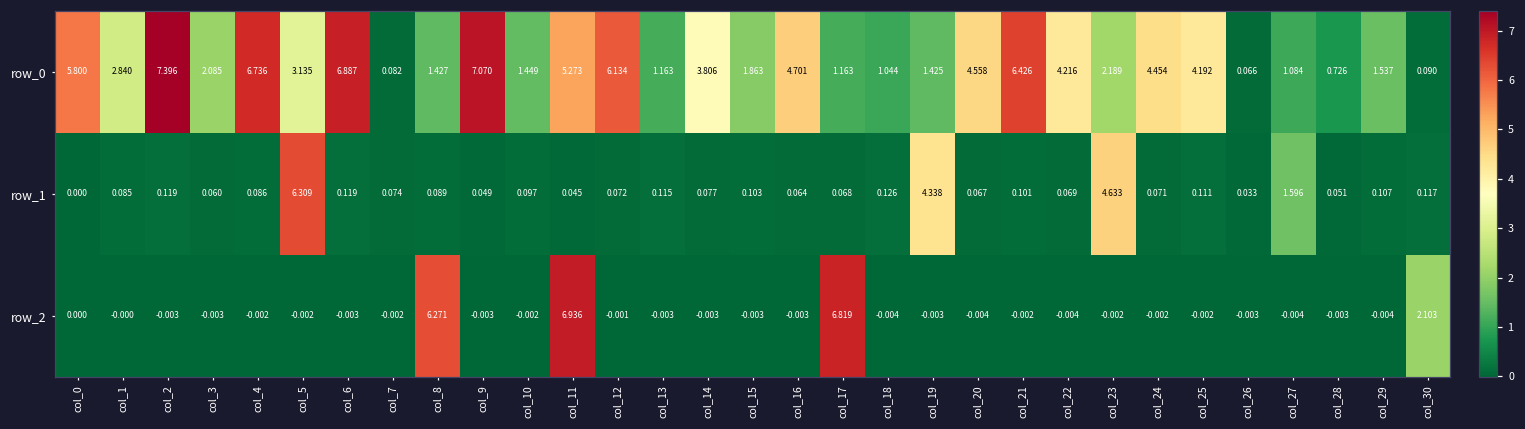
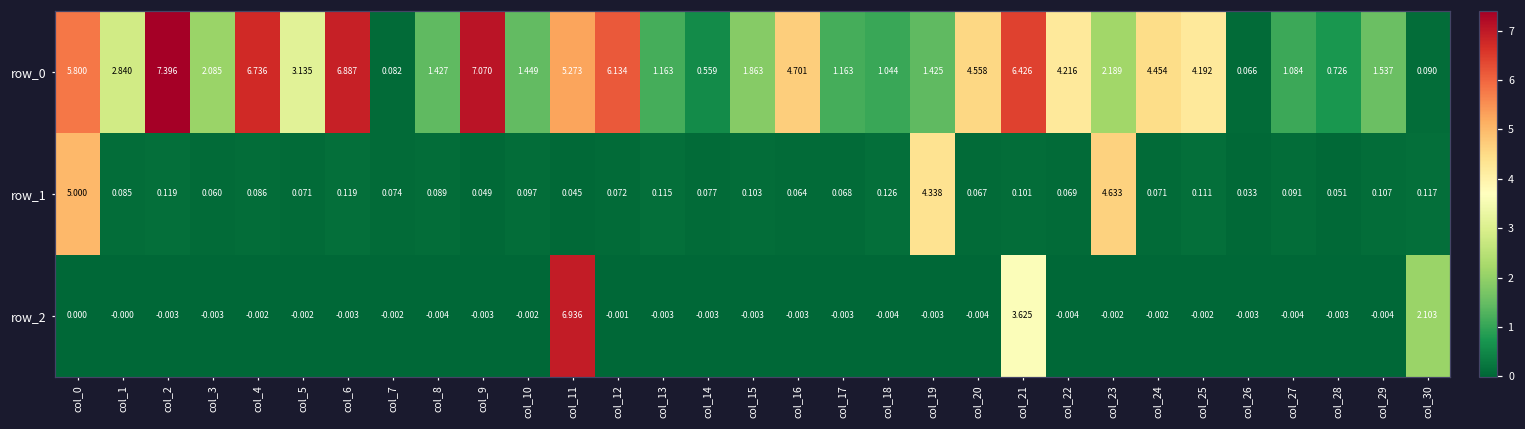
row_0, col_14: 3.806 -> 0.559
row_1, col_0: 0.000 -> 5.000
row_1, col_5: 6.309 -> 0.071
row_1, col_27: 1.596 -> 0.091
row_2, col_8: 6.271 -> -0.004
row_2, col_17: 6.819 -> -0.003
row_2, col_21: -0.002 -> 3.625
